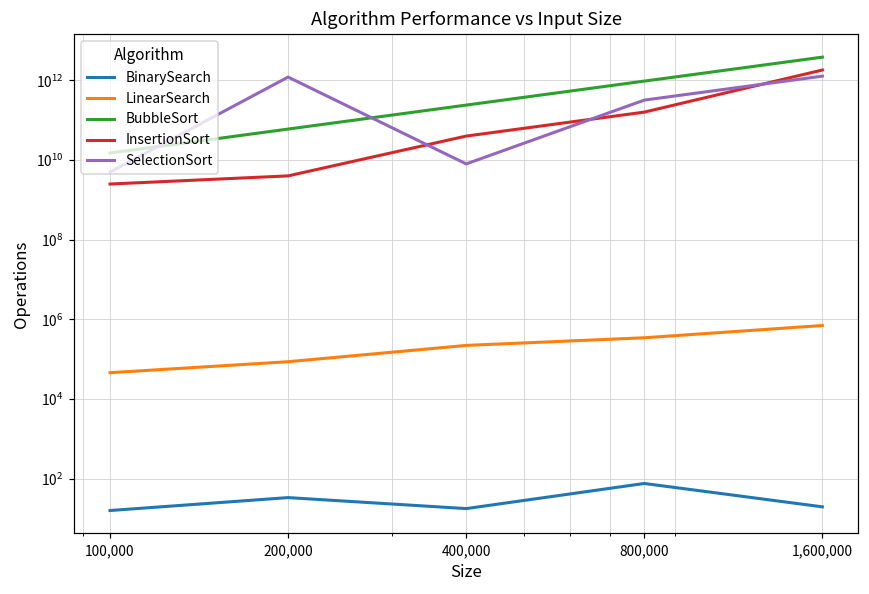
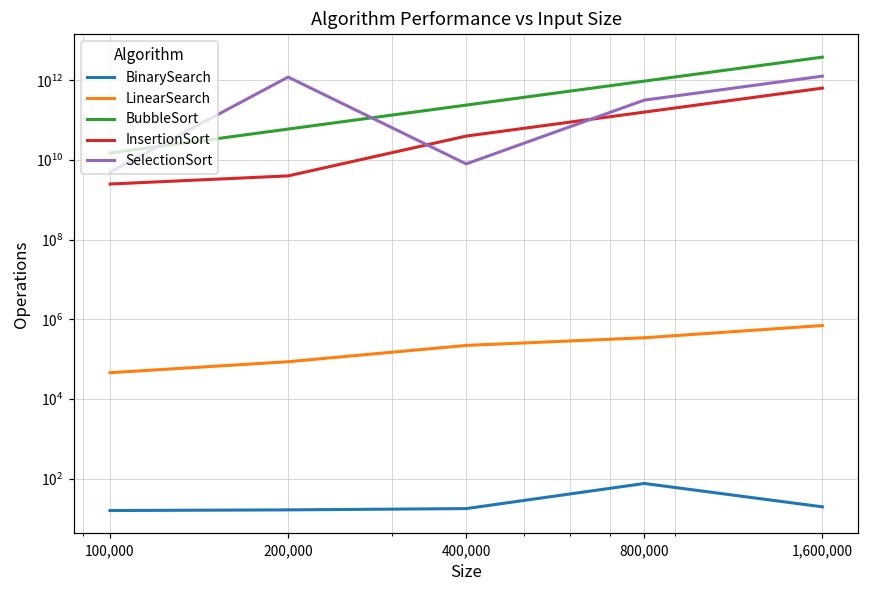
BinarySearch, 200,000: 30 -> 20
InsertionSort, 1,600,000: 2000000000000 -> 600000000000
